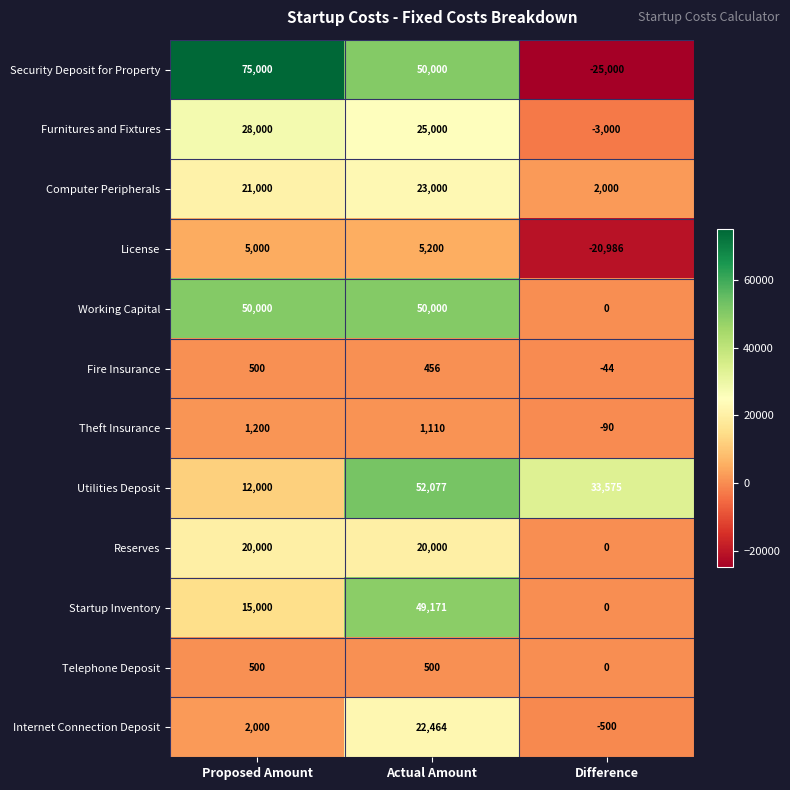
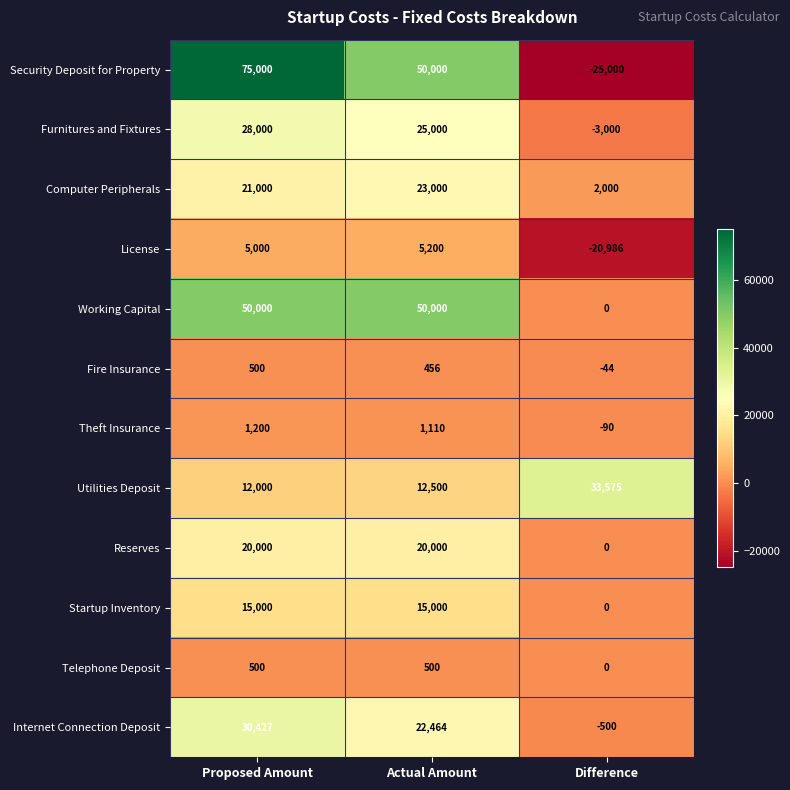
Utilities Deposit, Actual Amount: 52,077 -> 12,500
Startup Inventory, Actual Amount: 49,171 -> 15,000
Internet Connection Deposit, Proposed Amount: 2,000 -> 30,427
